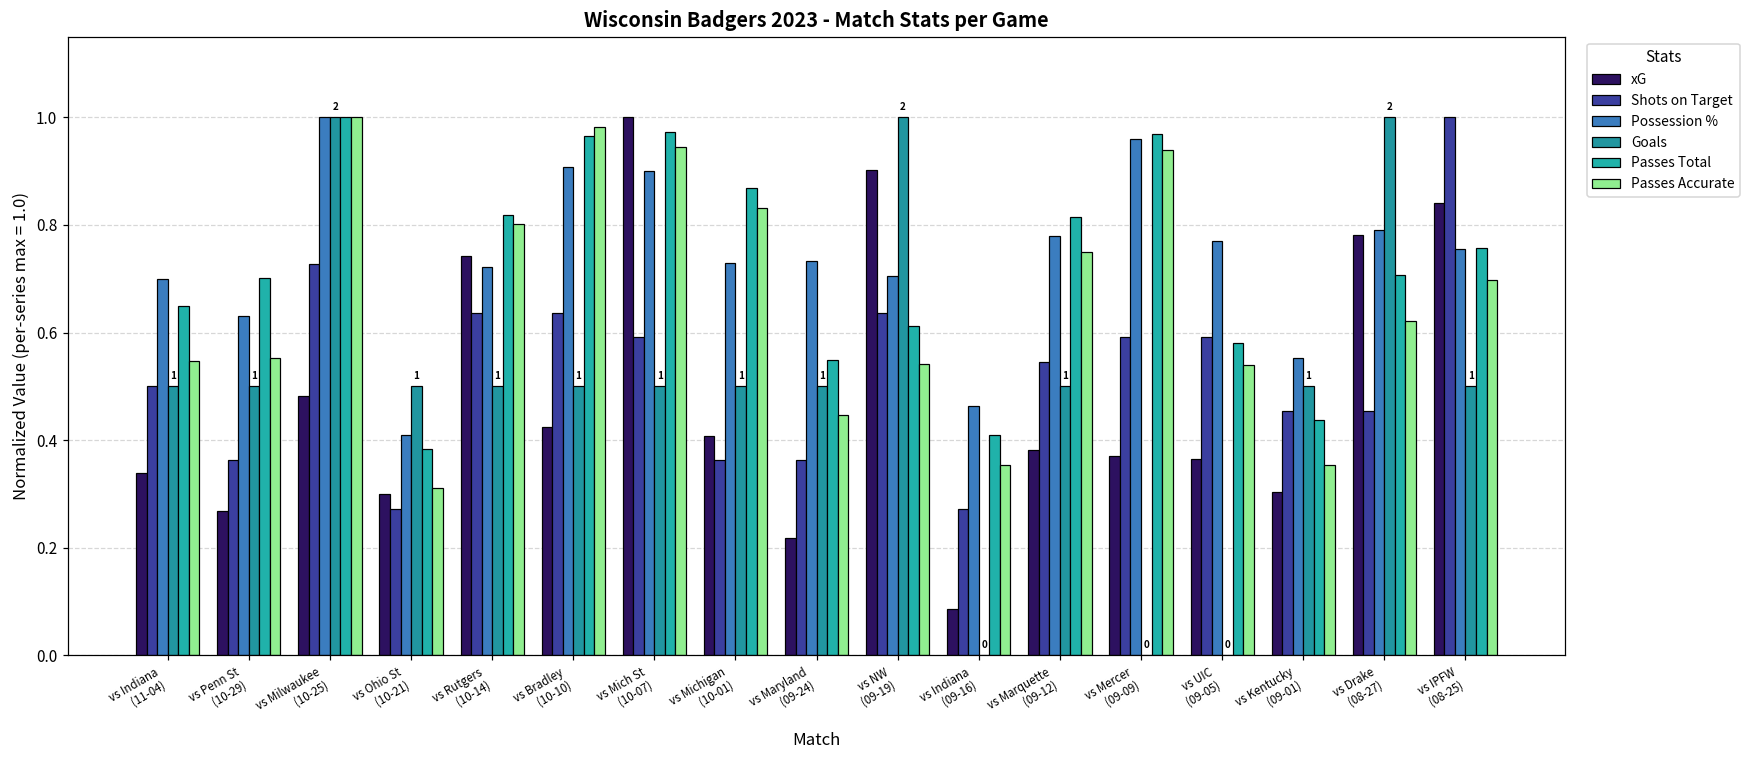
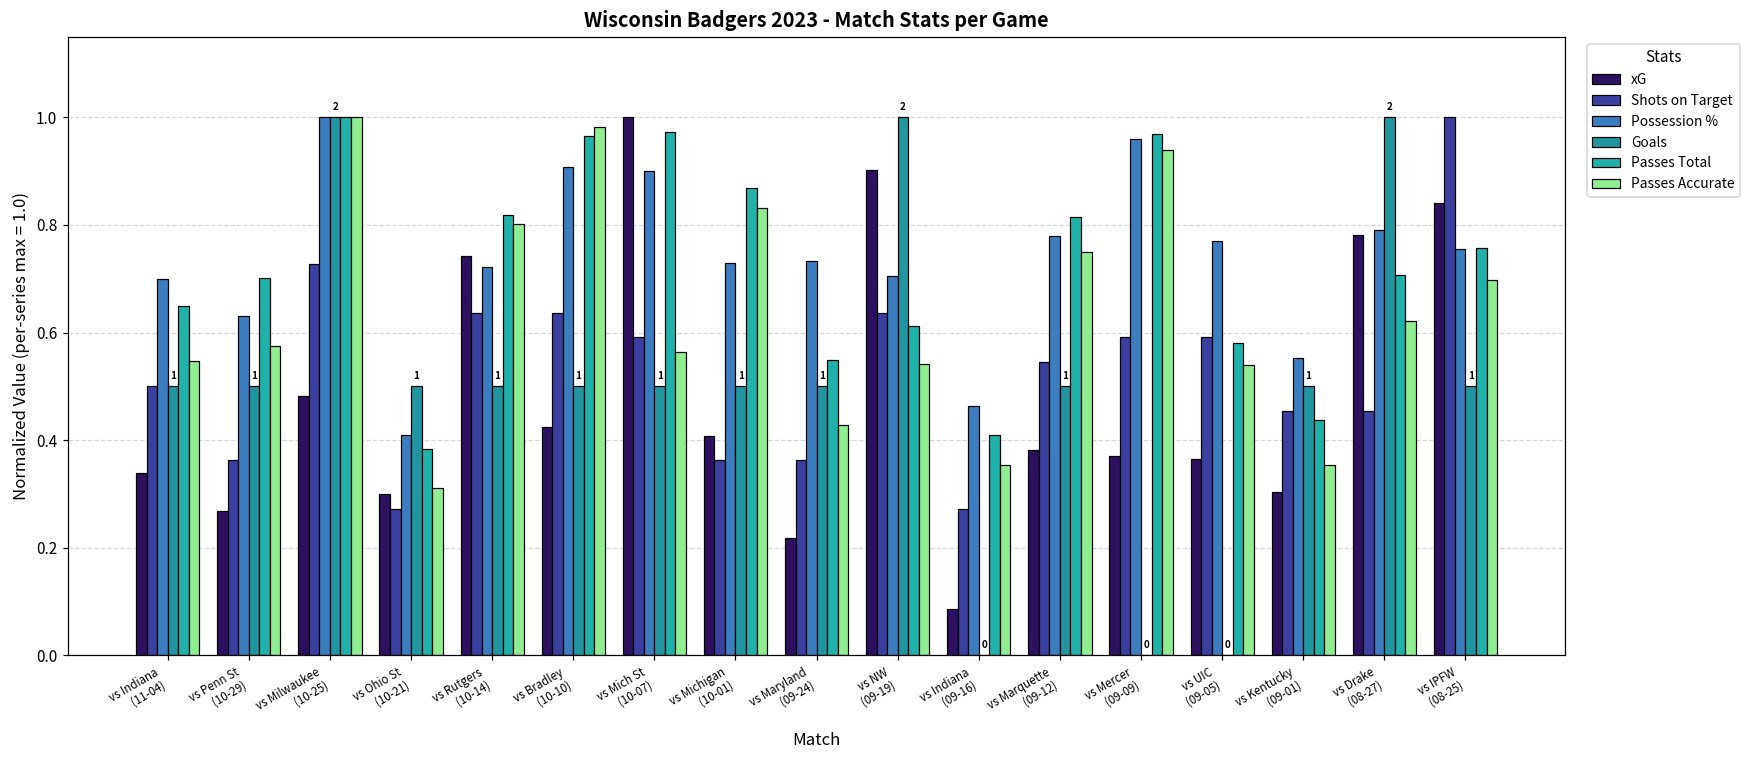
Passes Accurate, vs Penn St (10-29): 0.55 -> 0.57
Passes Accurate, vs Mich St (10-07): 0.95 -> 0.56
Passes Accurate, vs Maryland (09-24): 0.45 -> 0.43
